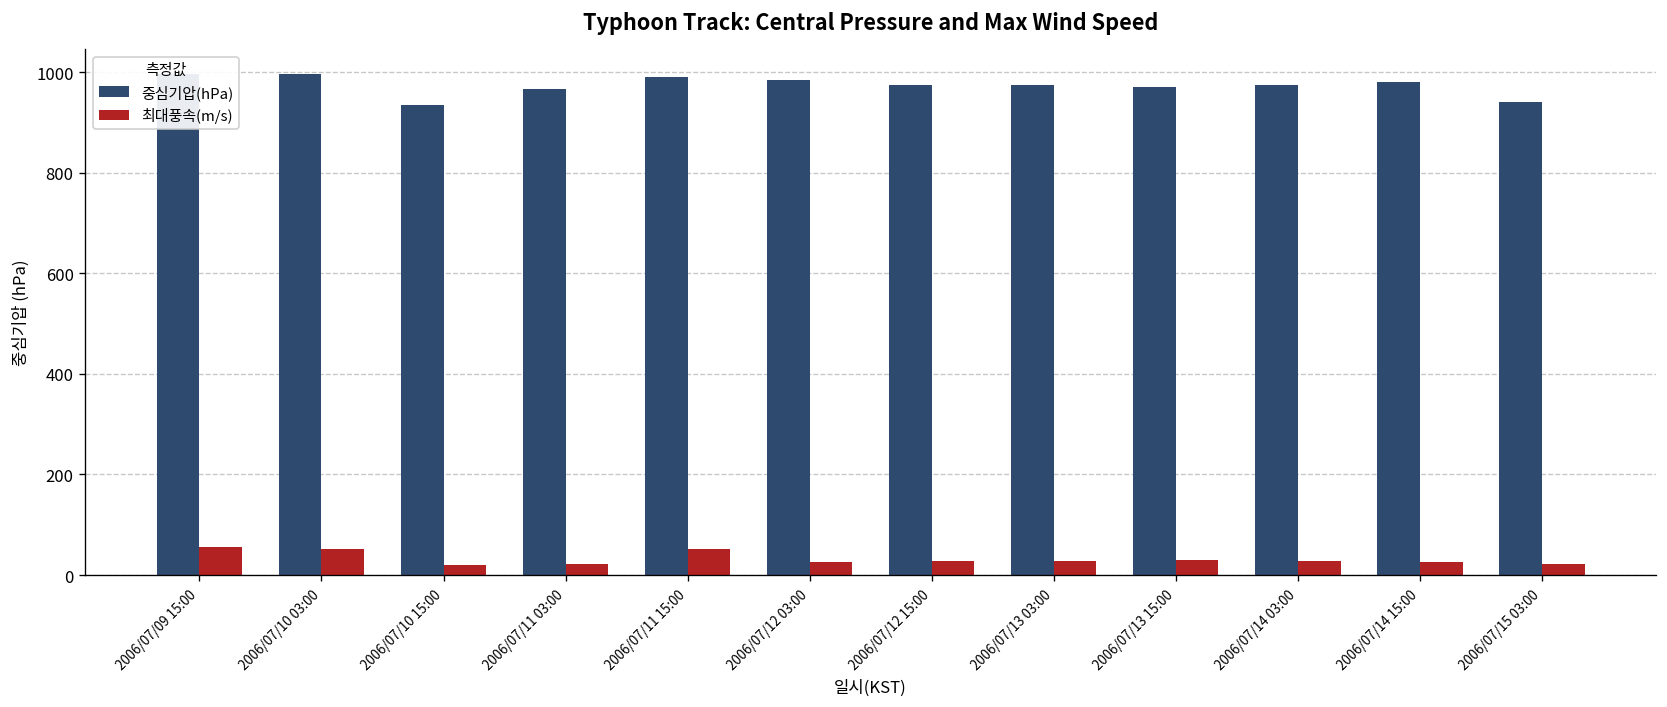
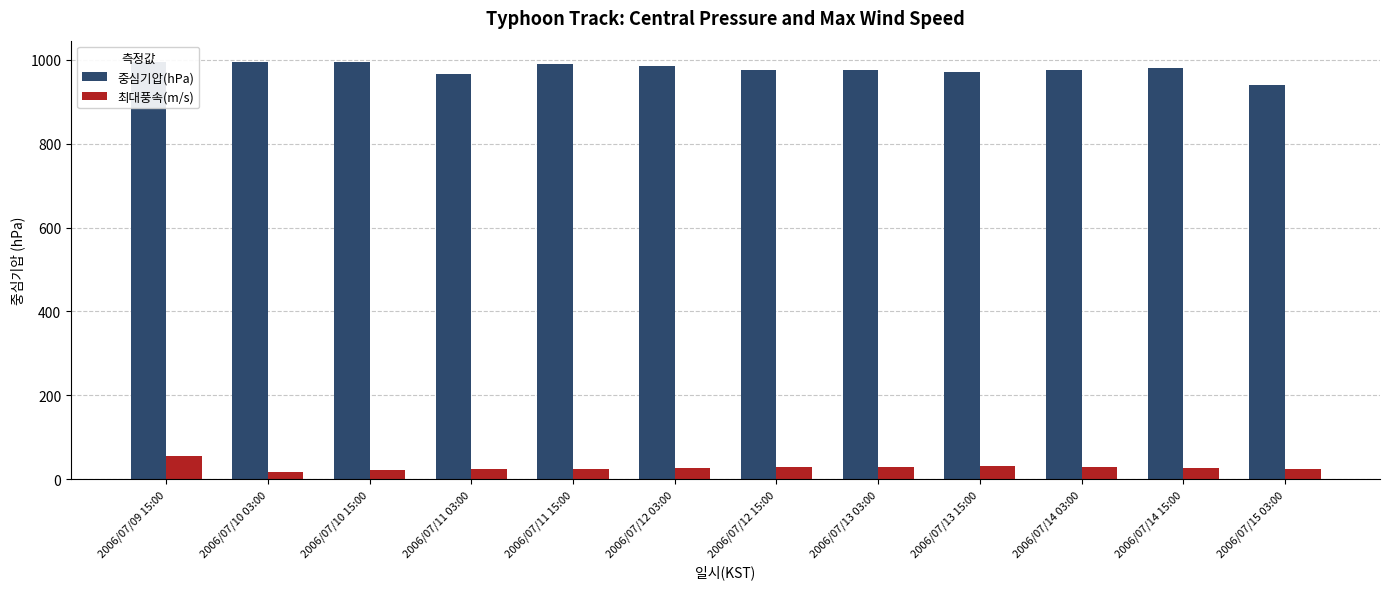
최대풍속(m/s), 2006/07/10 03:00: 50 -> 20
중심기압(hPa), 2006/07/10 15:00: 940 -> 990
최대풍속(m/s), 2006/07/11 15:00: 50 -> 20
